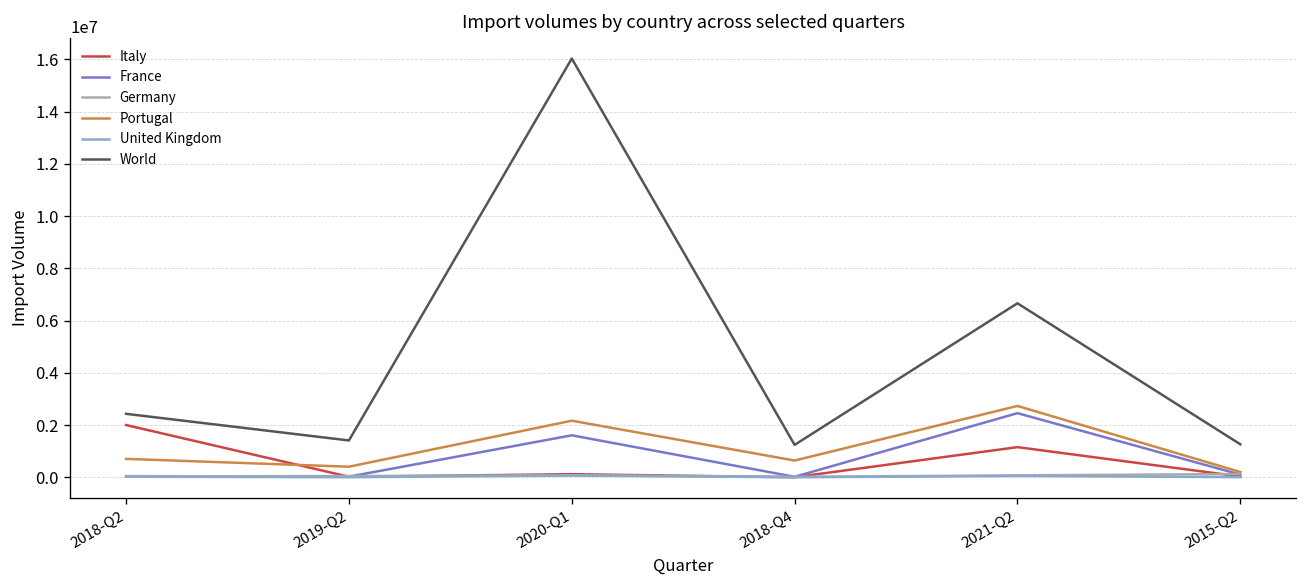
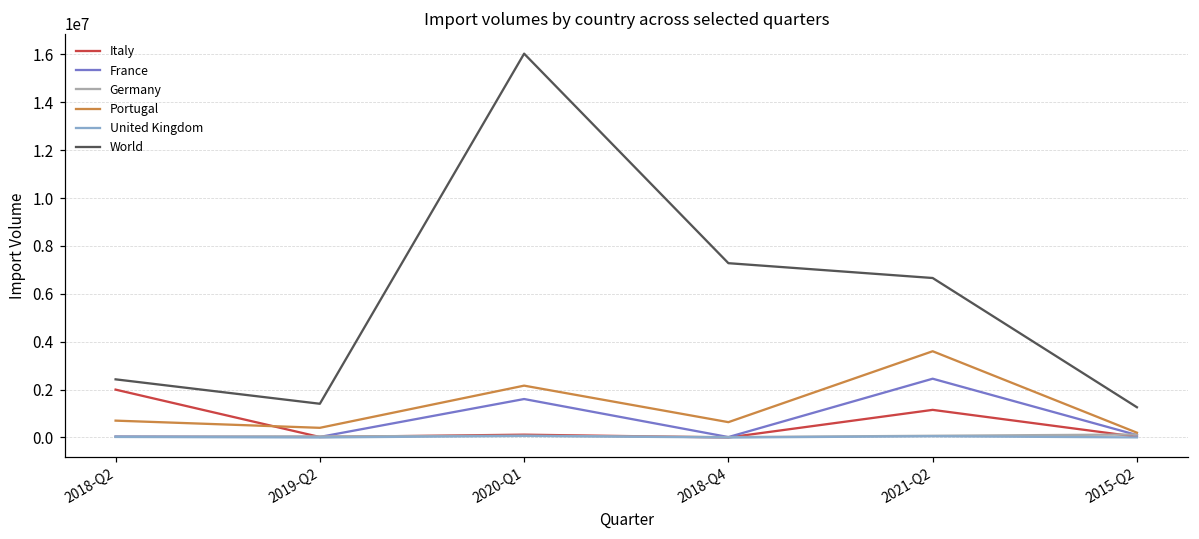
World, 2018-Q4: 1200000 -> 7300000
Portugal, 2021-Q2: 2700000 -> 3600000
